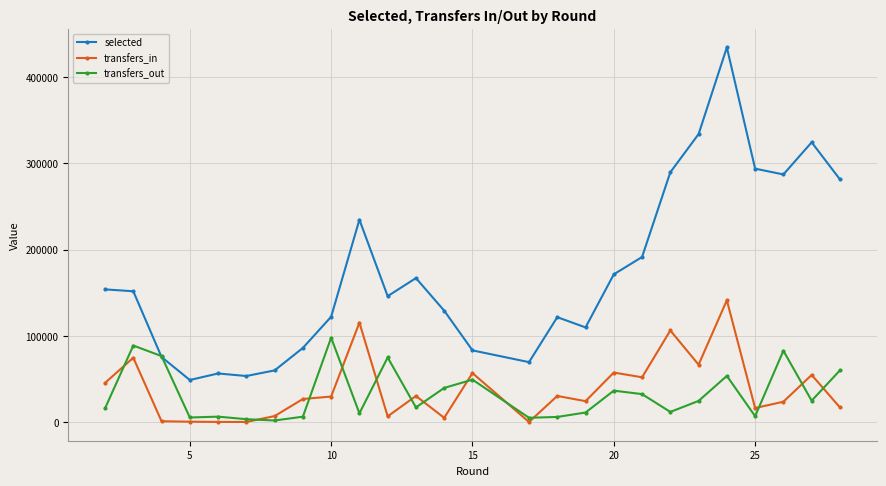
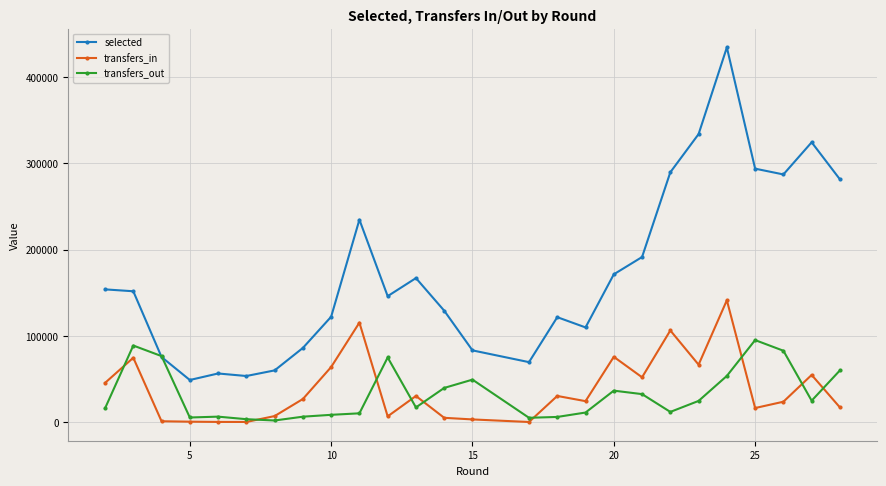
transfers_in, 10: 30000 -> 60000
transfers_out, 10: 100000 -> 10000
transfers_in, 15: 60000 -> 0
transfers_in, 20: 60000 -> 80000
transfers_out, 25: 10000 -> 100000
